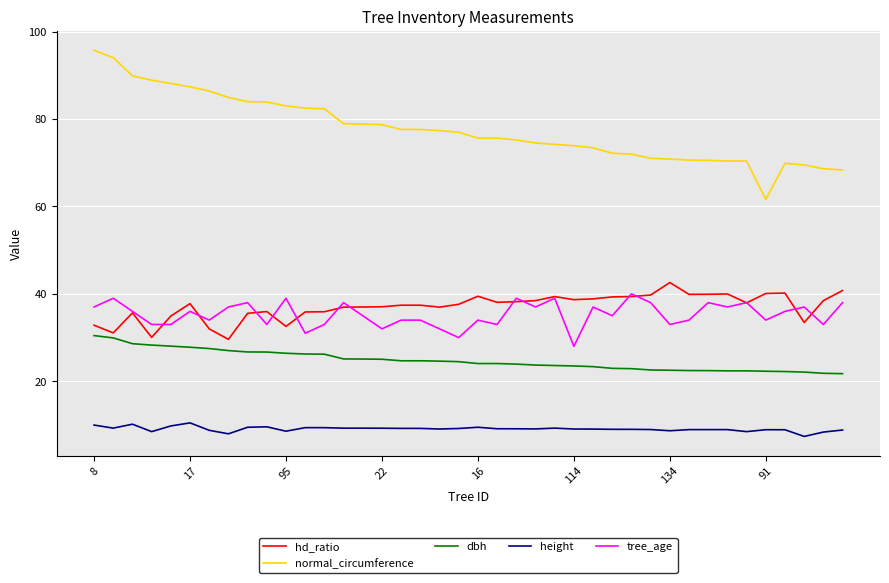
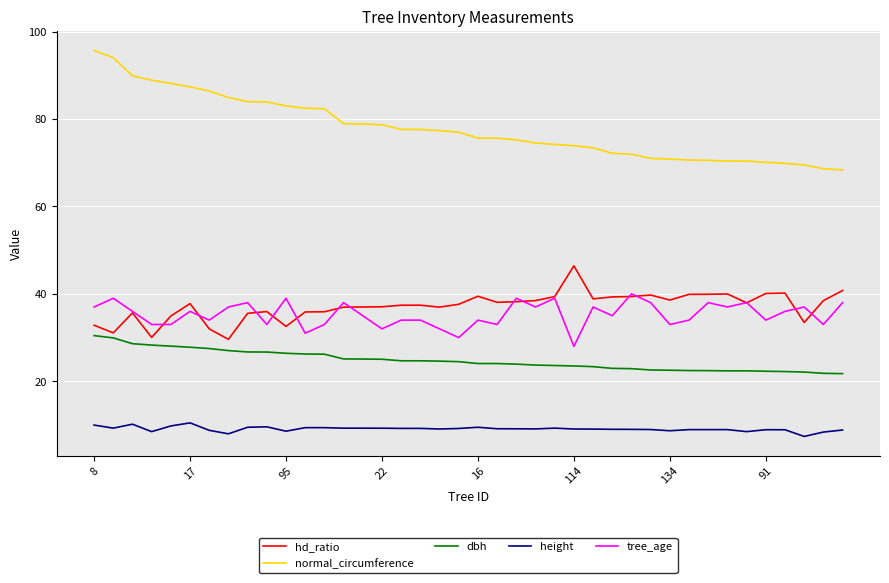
hd_ratio, 114: 39 -> 46
hd_ratio, 134: 43 -> 39
normal_circumference, 91: 62 -> 70
